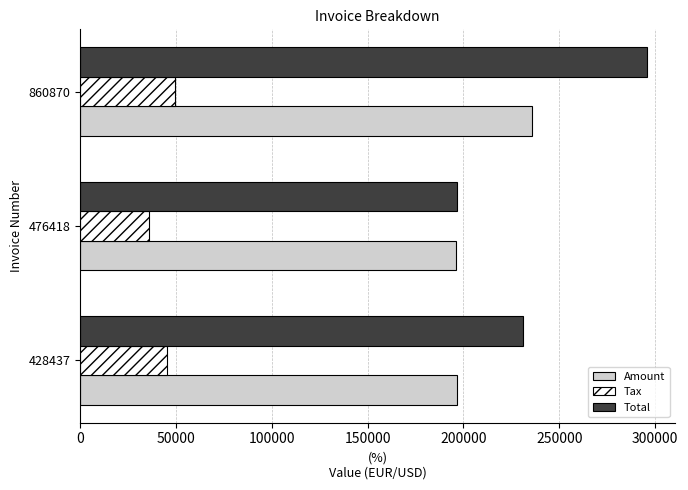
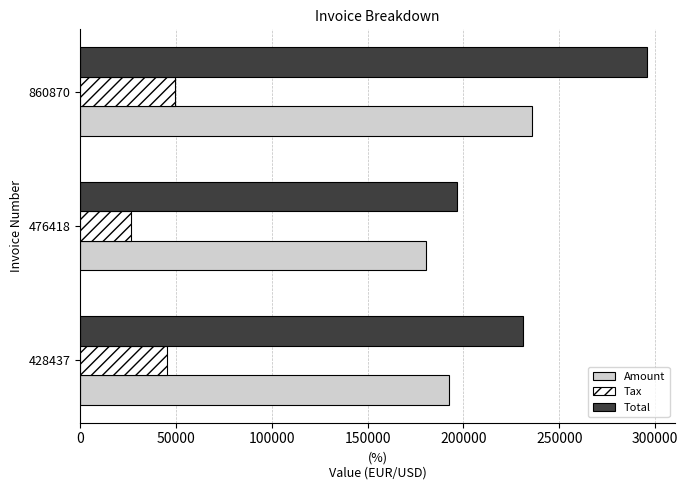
Tax, 476418: 36000 -> 27000
Amount, 476418: 196000 -> 180000
Amount, 428437: 197000 -> 193000
